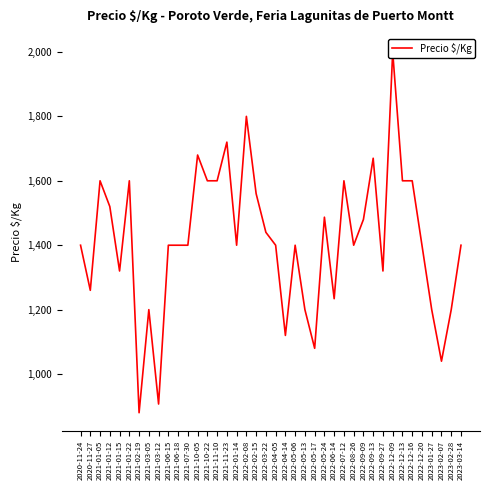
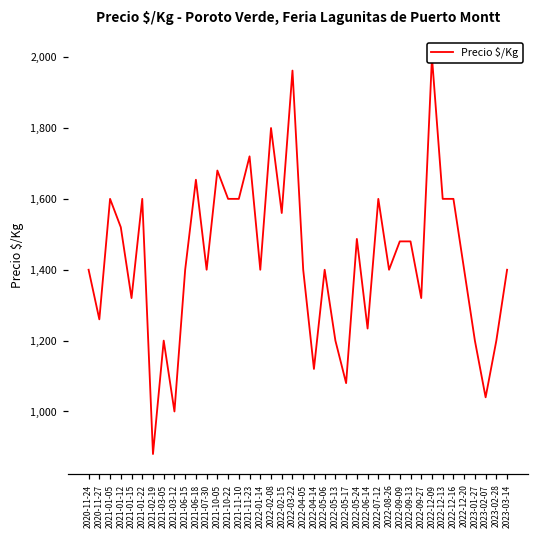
2021-03-12: 910 -> 1,000
2021-06-18: 1,400 -> 1,650
2022-03-22: 1,440 -> 1,960
2022-09-13: 1,670 -> 1,480
